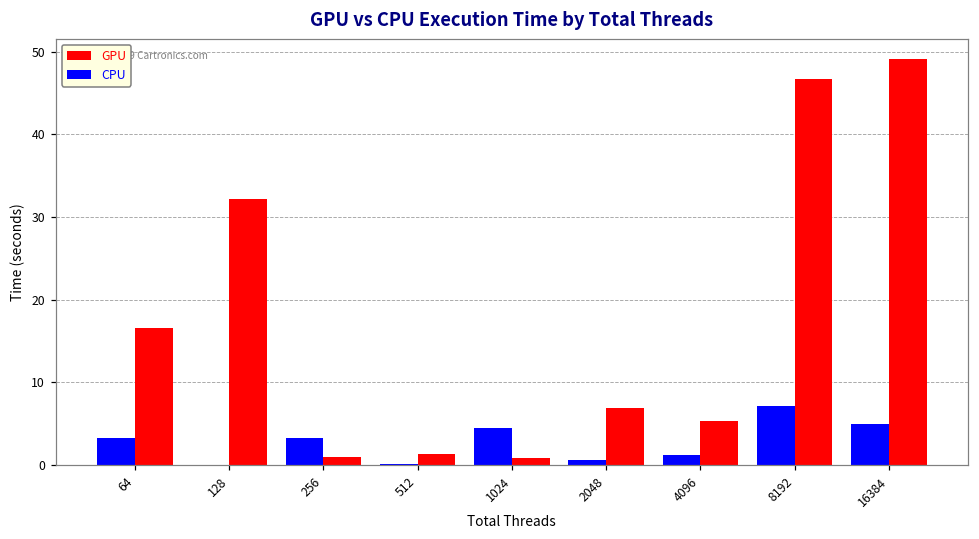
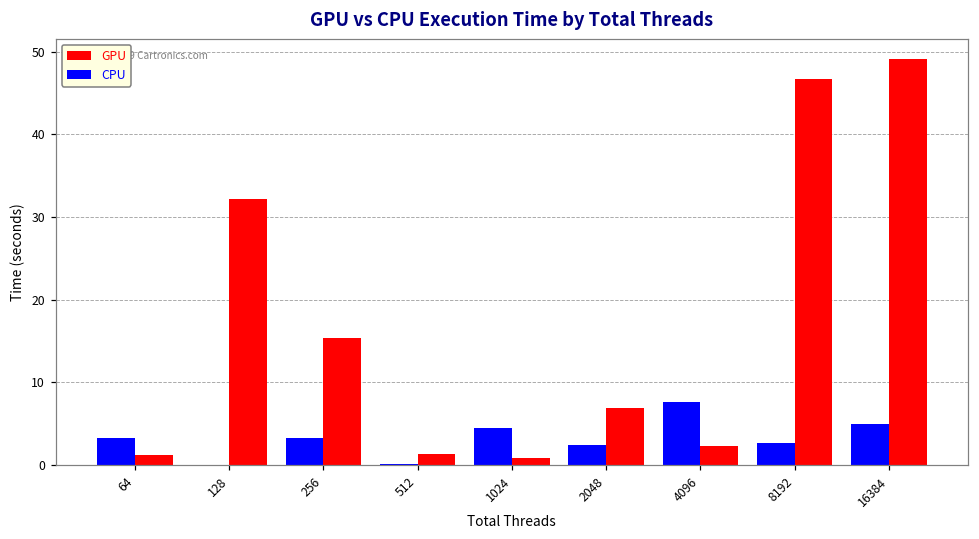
GPU, 64: 17 -> 1
GPU, 256: 1 -> 15
CPU, 2048: 1 -> 2
CPU, 4096: 1 -> 8
GPU, 4096: 5 -> 2
CPU, 8192: 7 -> 3
